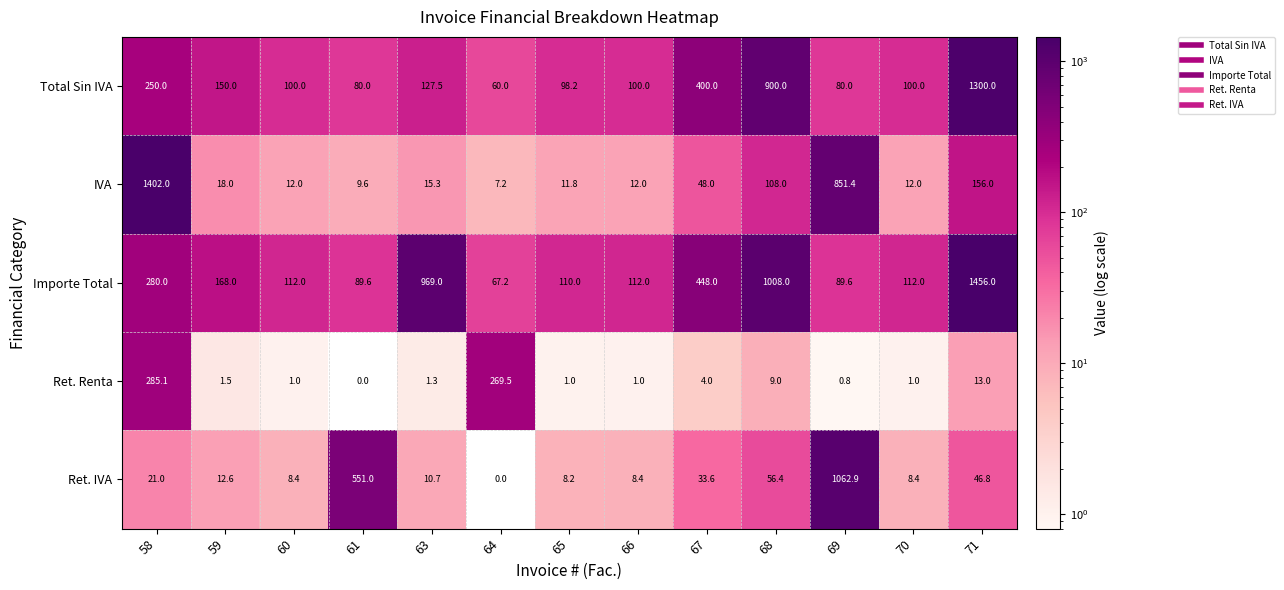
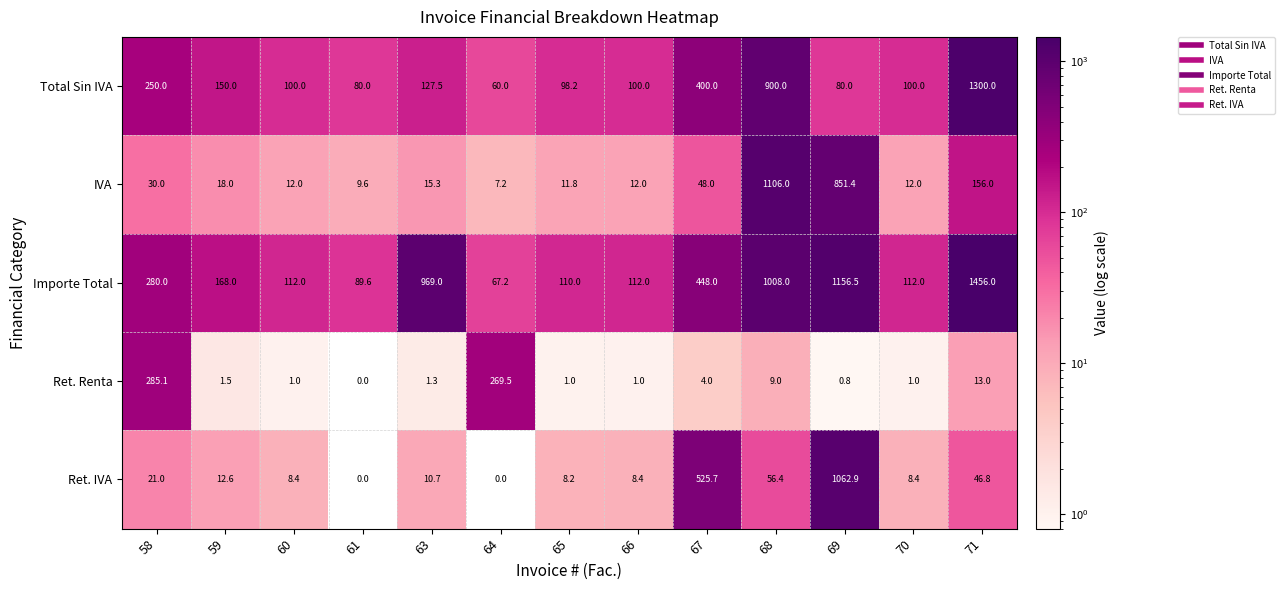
IVA, 58: 1402.0 -> 30.0
IVA, 68: 108.0 -> 1106.0
Importe Total, 69: 89.6 -> 1156.5
Ret. IVA, 61: 551.0 -> 0.0
Ret. IVA, 67: 33.6 -> 525.7
